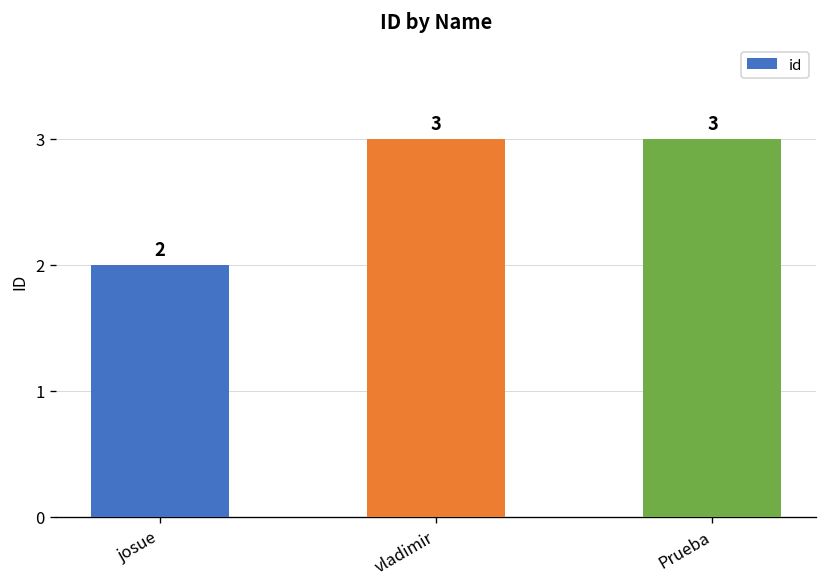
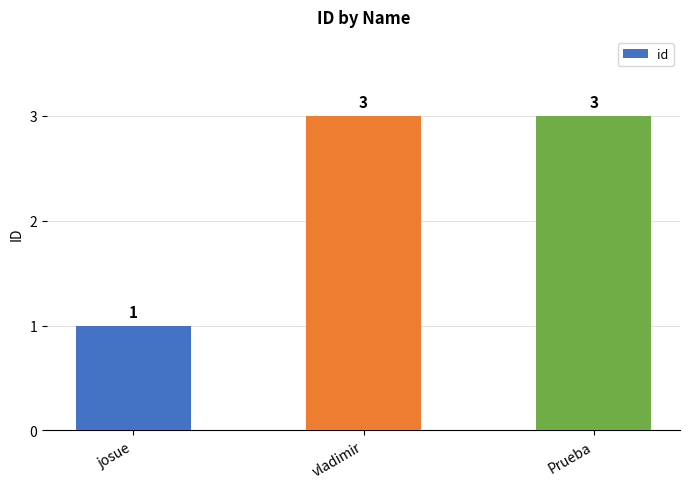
josue: 2 -> 1
